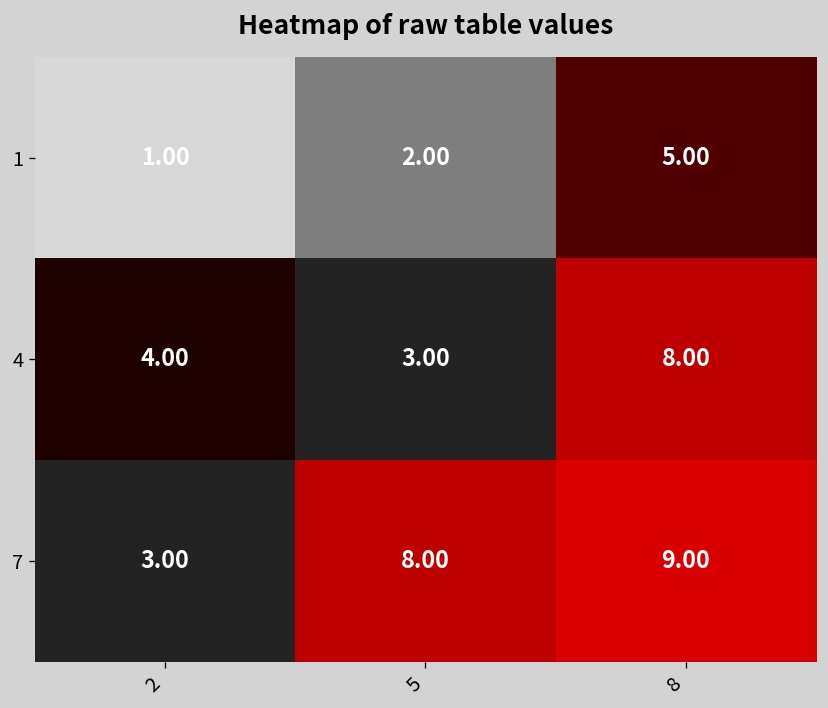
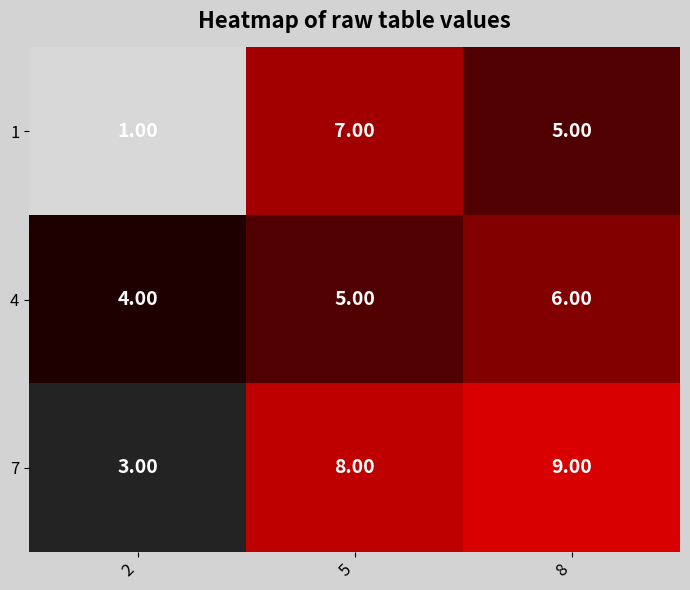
1, 5: 2.00 -> 7.00
4, 5: 3.00 -> 5.00
4, 8: 8.00 -> 6.00
